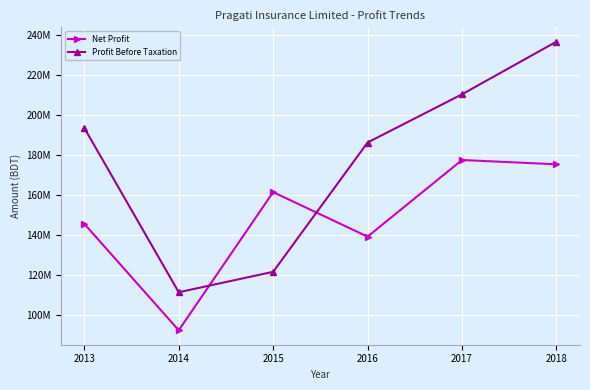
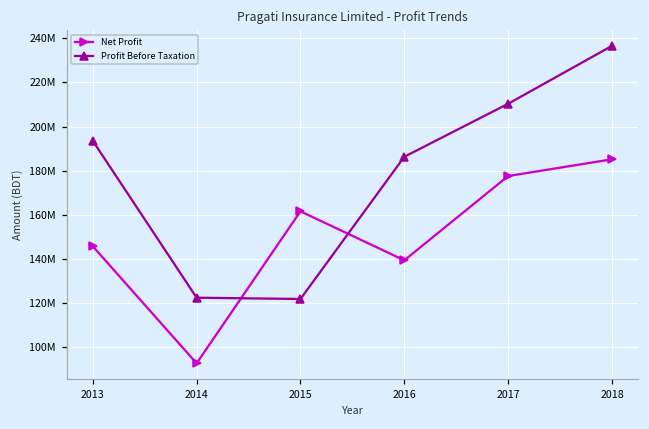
Profit Before Taxation, 2014: 112000000 -> 122000000
Net Profit, 2018: 175000000 -> 185000000
